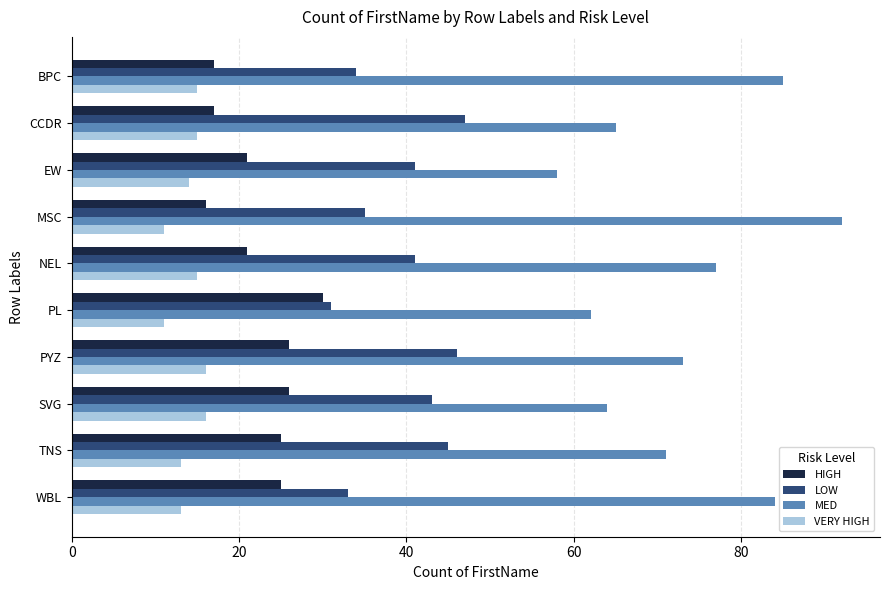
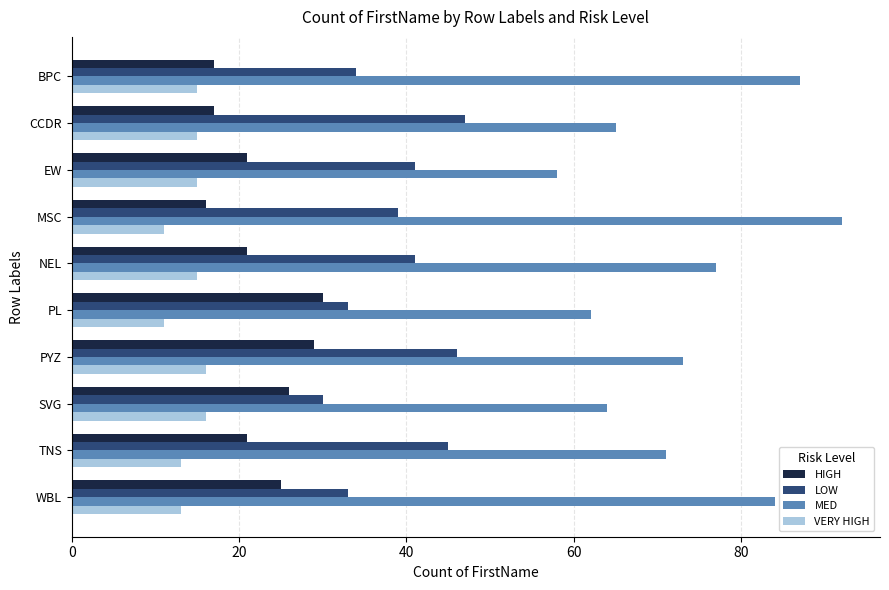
MED, BPC: 85 -> 87
VERY HIGH, EW: 14 -> 15
LOW, MSC: 35 -> 39
LOW, PL: 31 -> 33
HIGH, PYZ: 26 -> 29
LOW, SVG: 43 -> 30
HIGH, TNS: 25 -> 21
